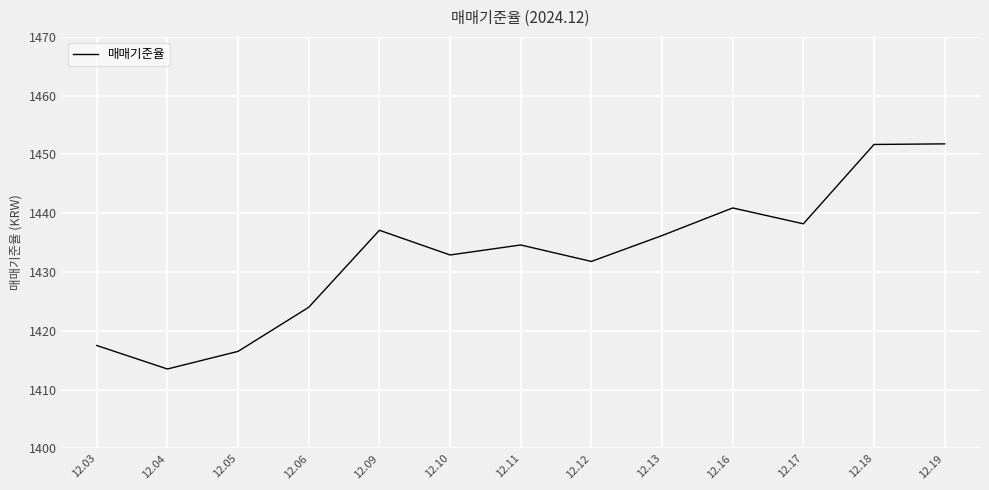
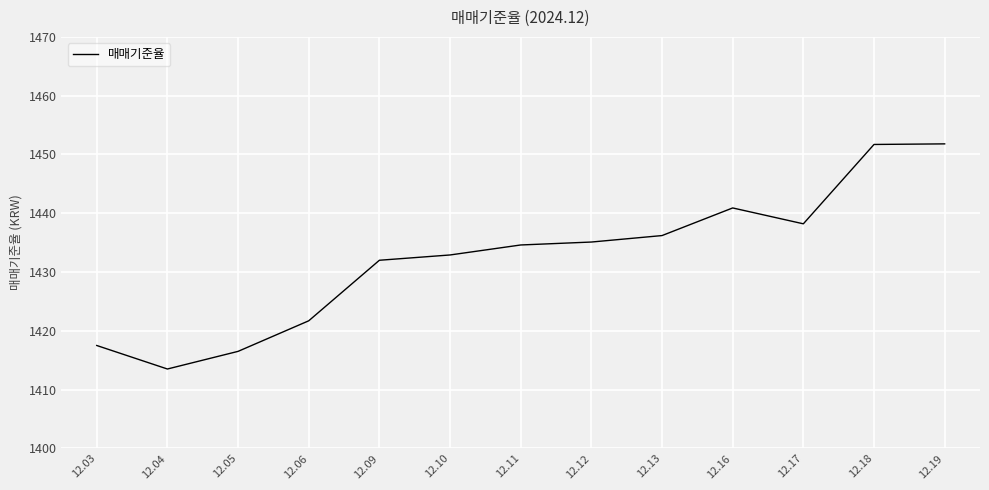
12.06: 1424 -> 1422
12.09: 1437 -> 1432
12.12: 1432 -> 1435
